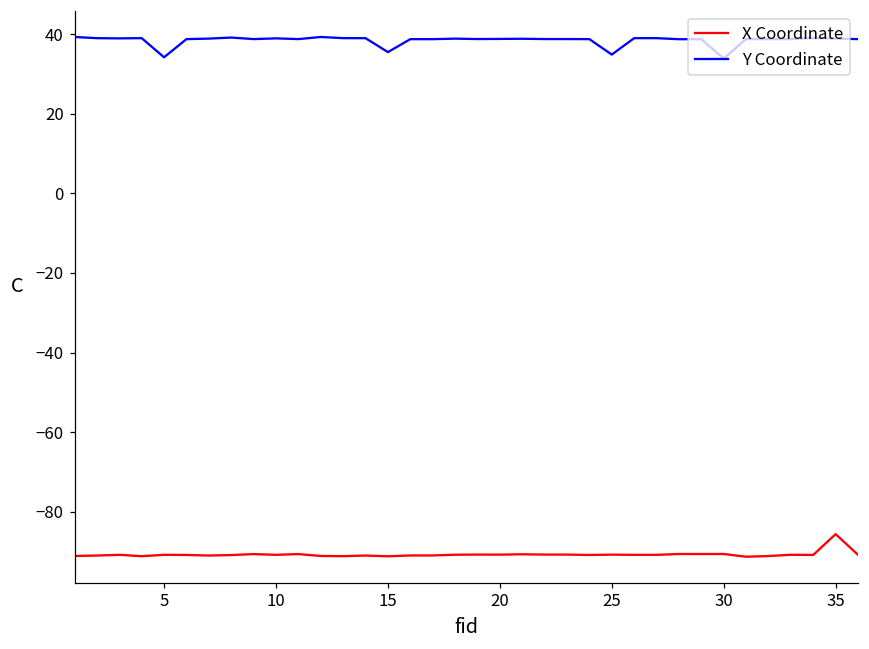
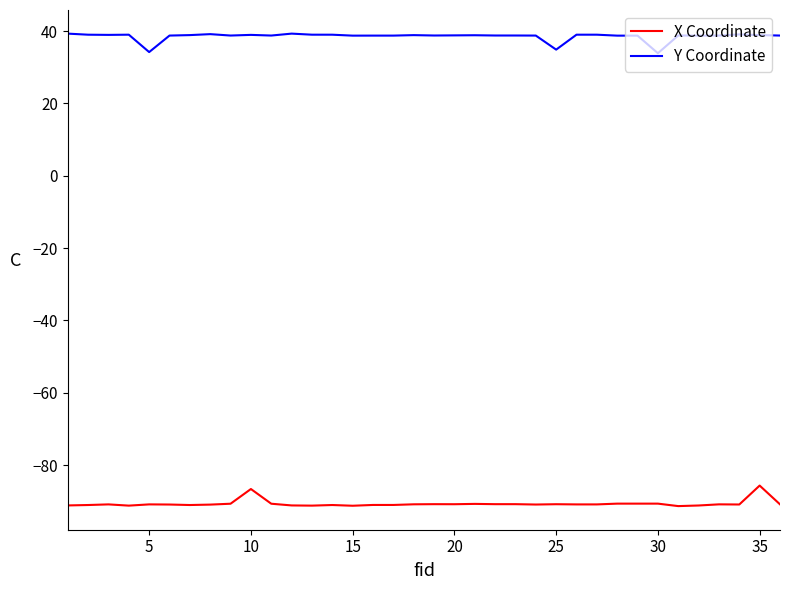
X Coordinate, 10: -91 -> -87
Y Coordinate, 15: 35 -> 39
